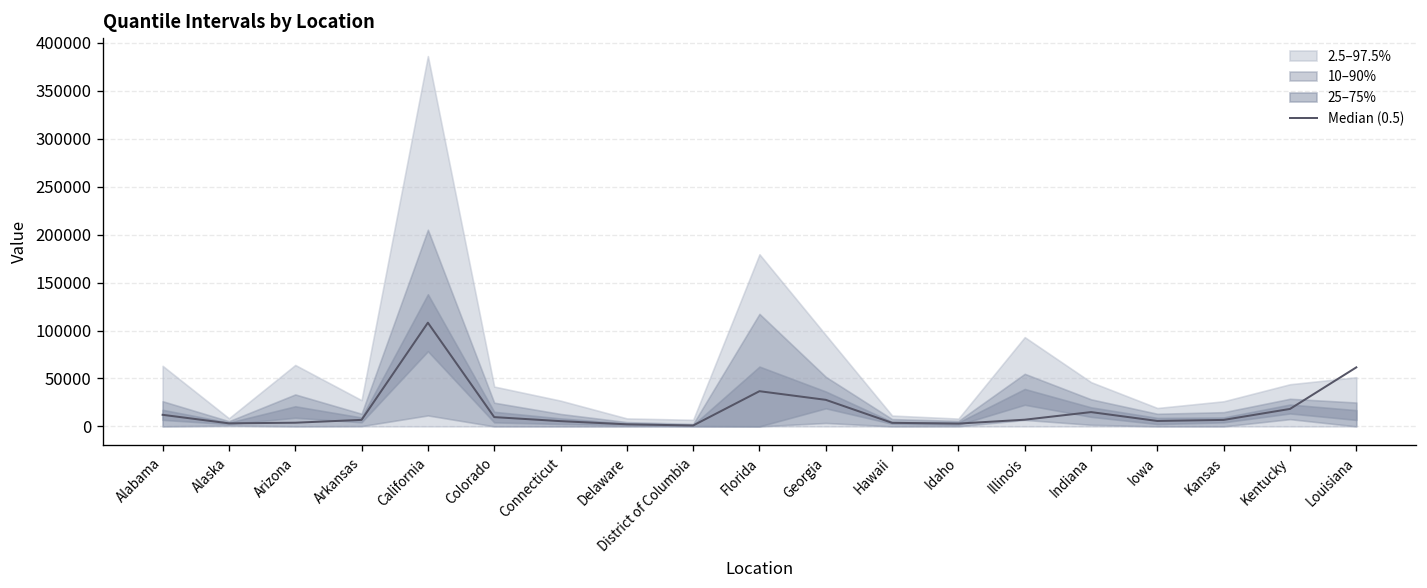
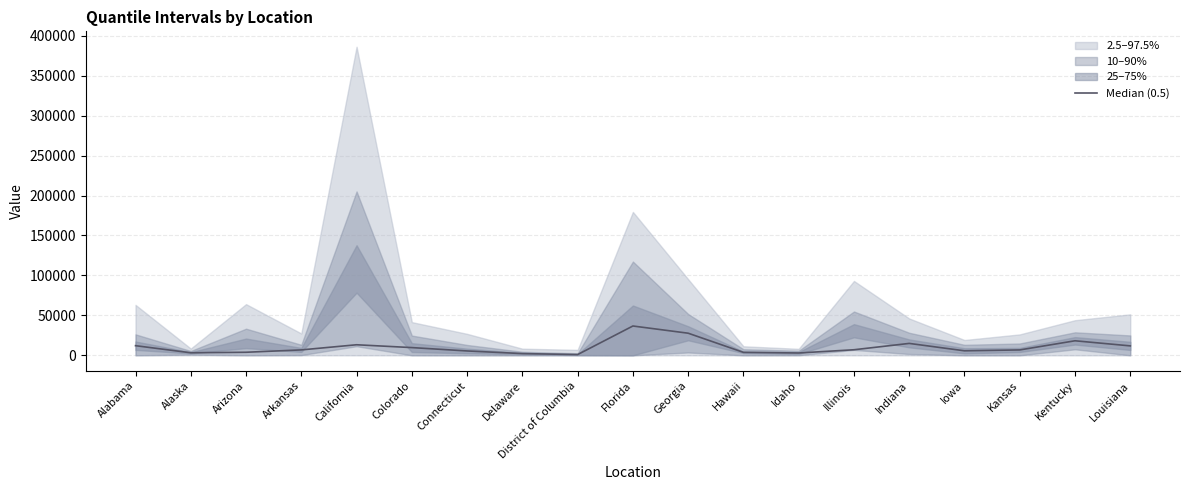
Median (0.5), California: 110000 -> 10000
Median (0.5), Louisiana: 60000 -> 10000
